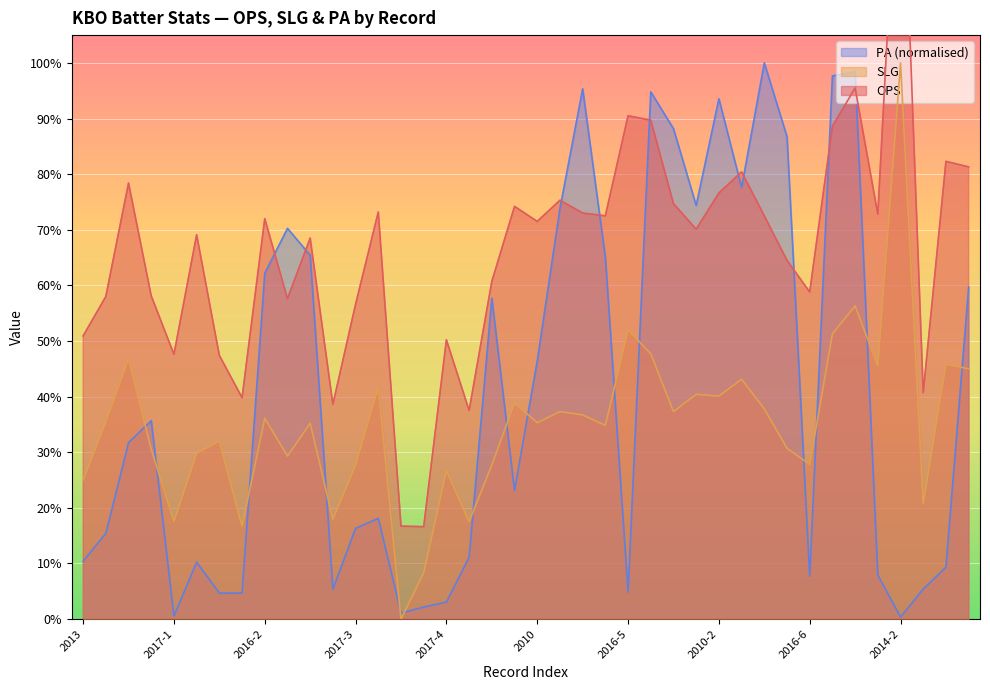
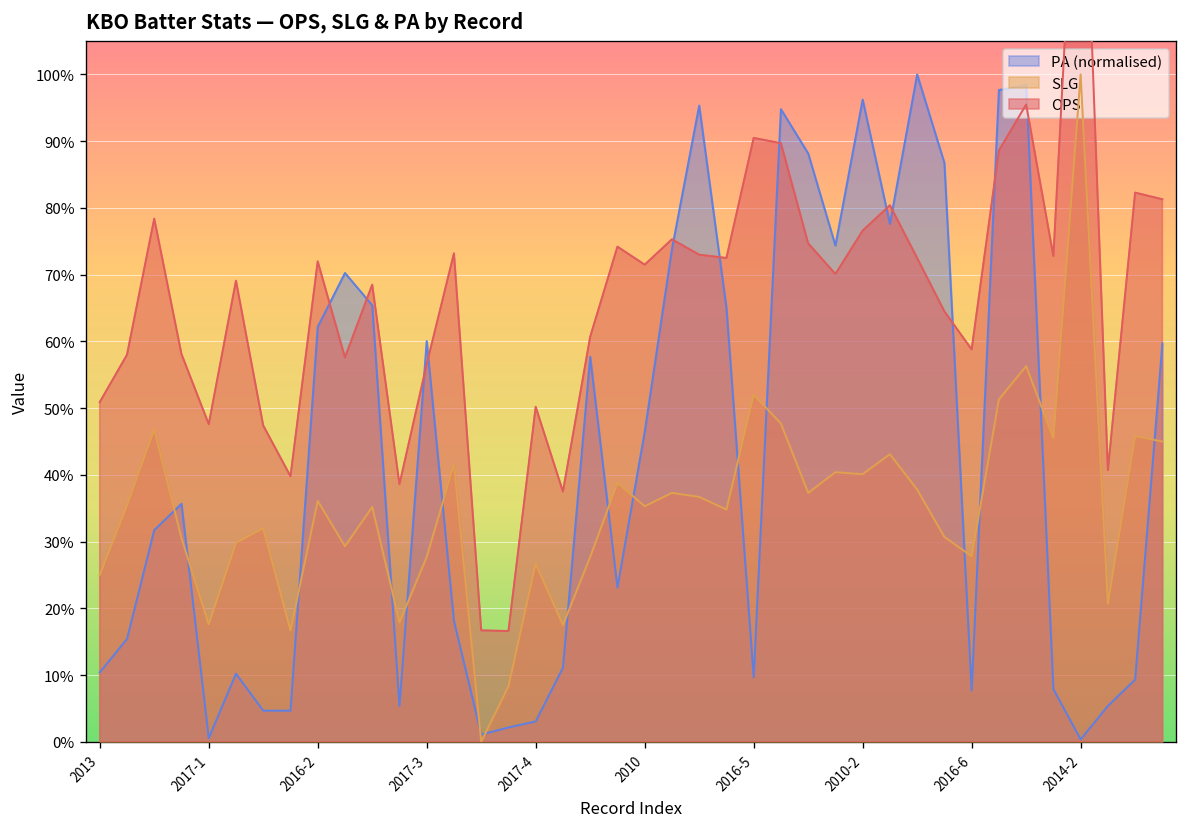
PA (normalised), 2017-3: 16% -> 60%
PA (normalised), 2016-5: 5% -> 10%
PA (normalised), 2010-2: 94% -> 96%
